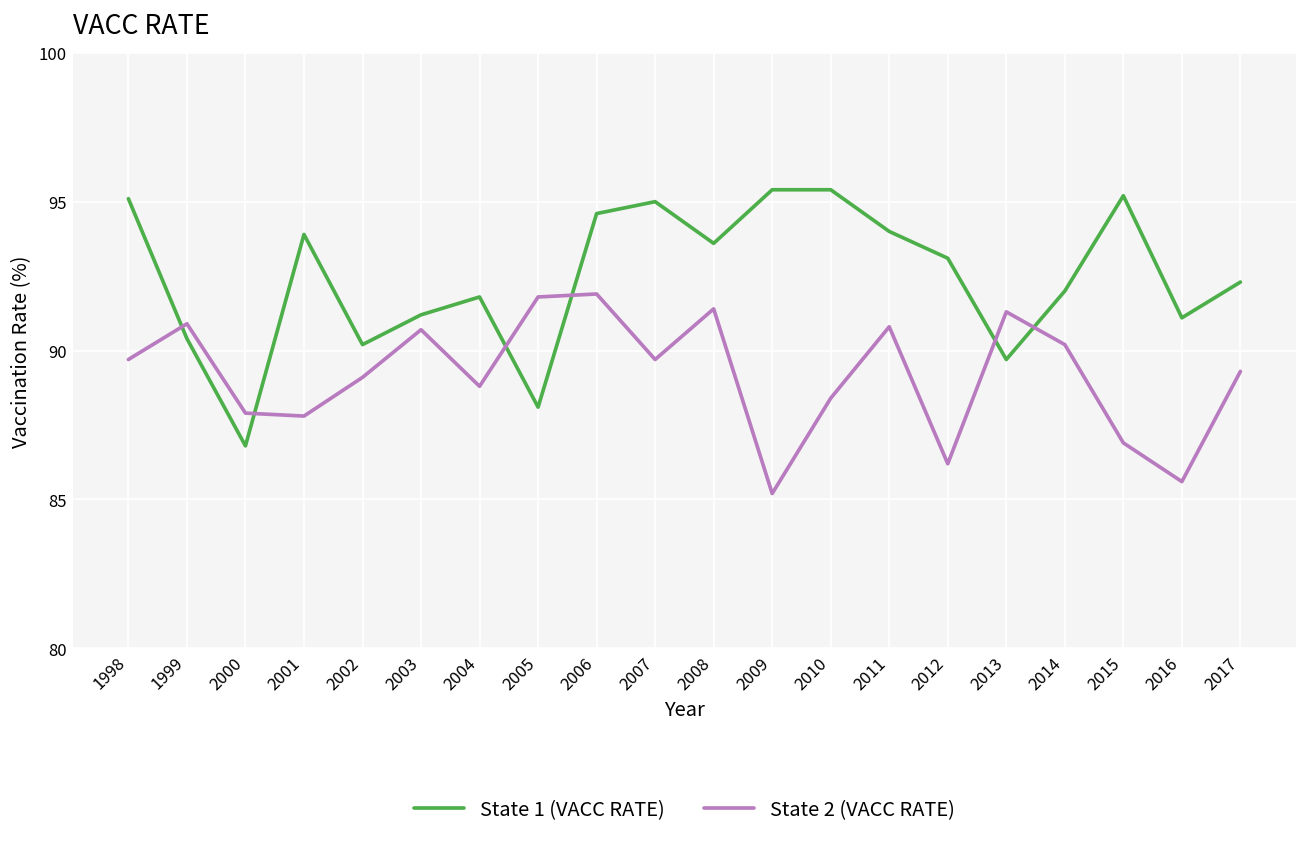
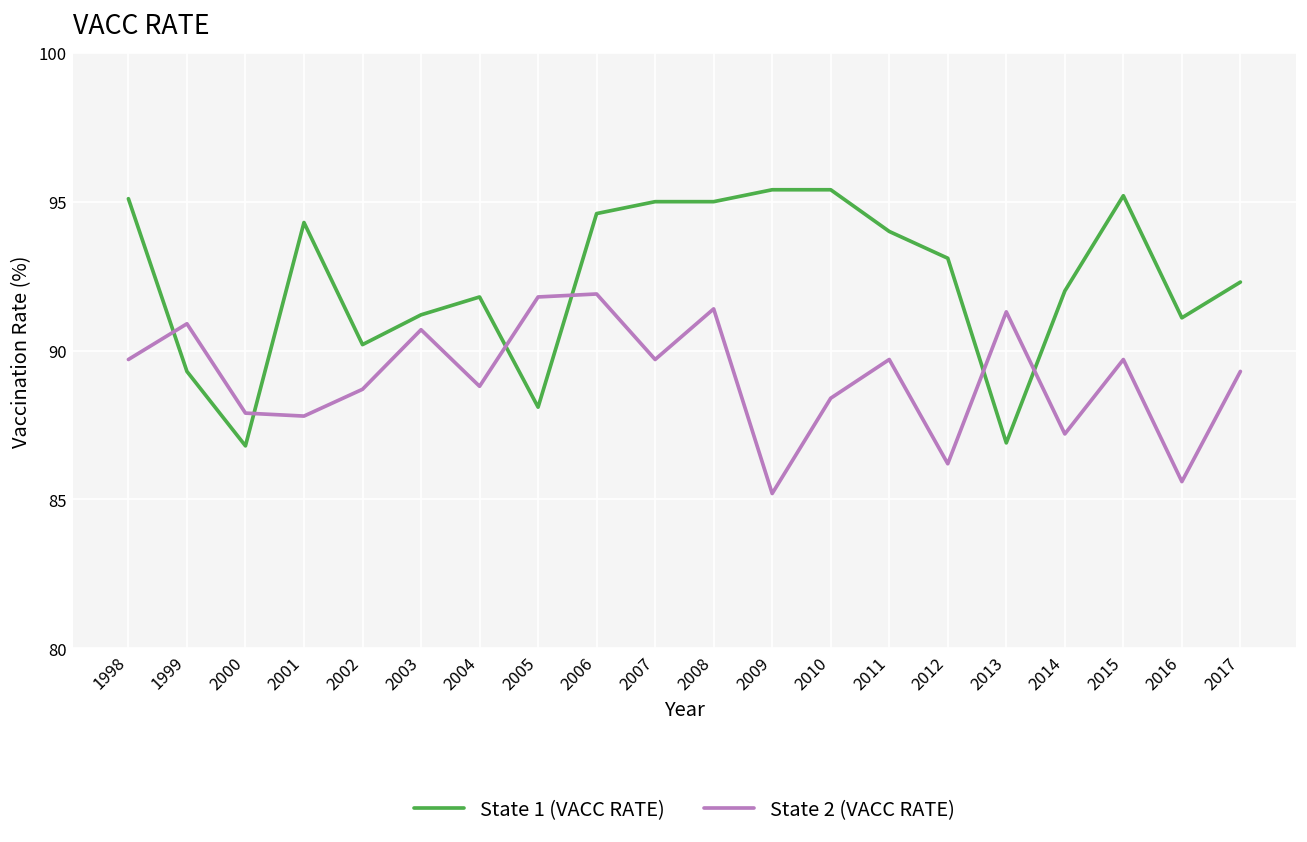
State 1 (VACC RATE), 1999: 90.4 -> 89.3
State 1 (VACC RATE), 2001: 93.9 -> 94.3
State 2 (VACC RATE), 2002: 89.1 -> 88.7
State 1 (VACC RATE), 2008: 93.6 -> 95.0
State 2 (VACC RATE), 2011: 90.8 -> 89.7
State 1 (VACC RATE), 2013: 89.7 -> 86.9
State 2 (VACC RATE), 2014: 90.2 -> 87.2
State 2 (VACC RATE), 2015: 86.9 -> 89.7
